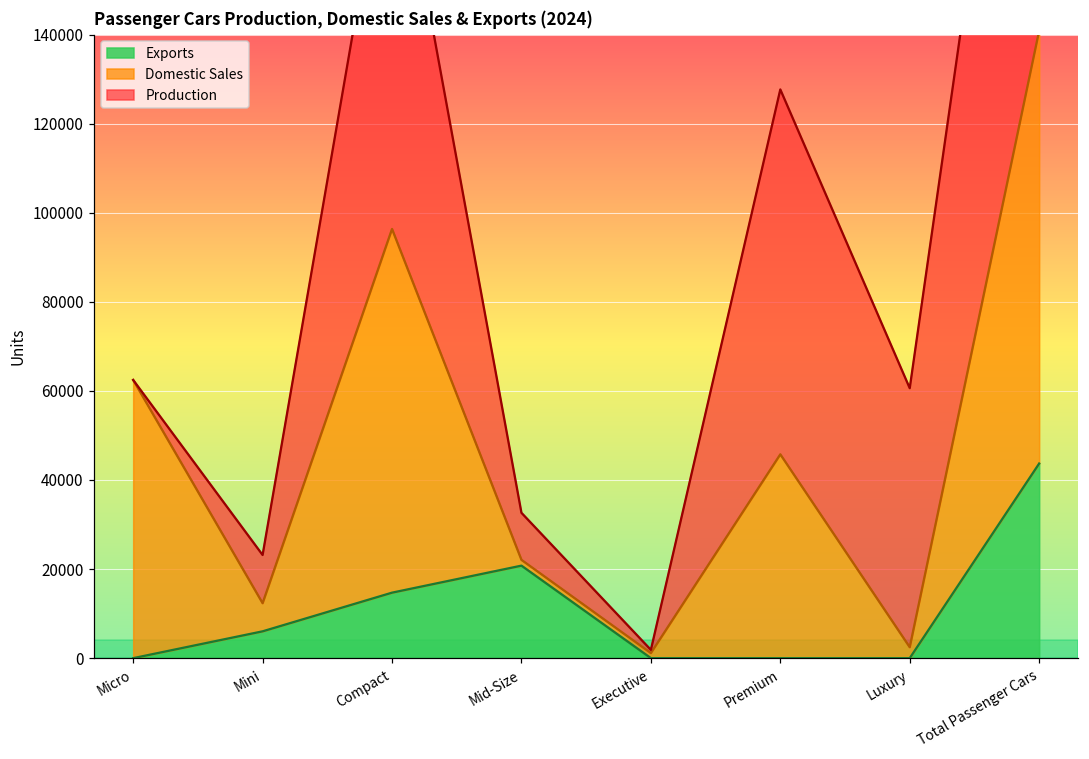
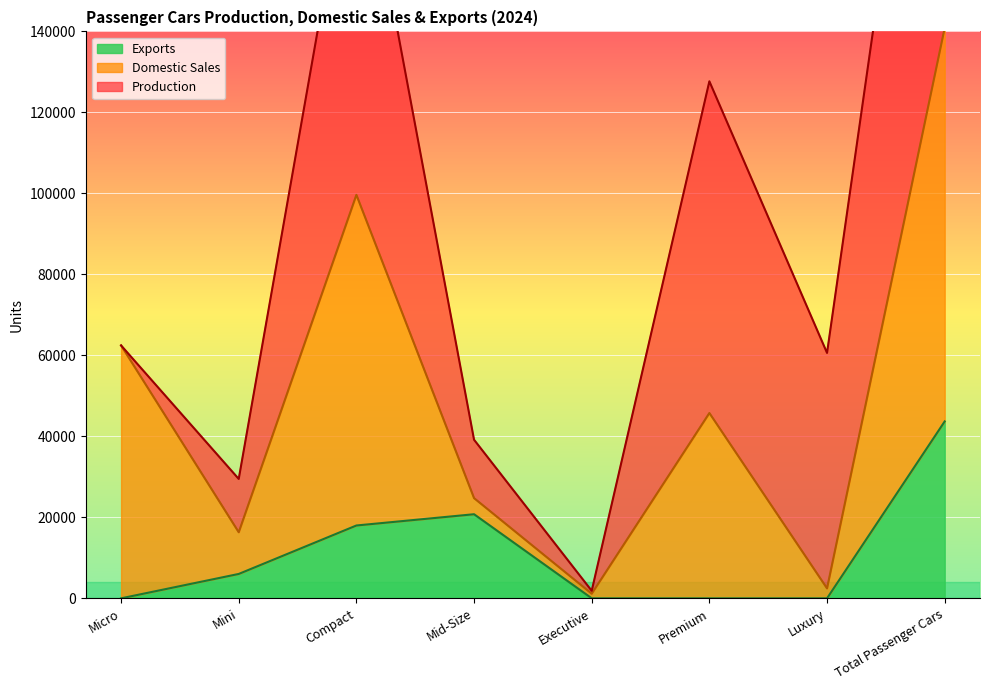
Domestic Sales, Mini: 6000 -> 10000
Production, Mini: 11000 -> 13000
Exports, Compact: 15000 -> 18000
Domestic Sales, Mid-Size: 1000 -> 4000
Production, Mid-Size: 11000 -> 14000
